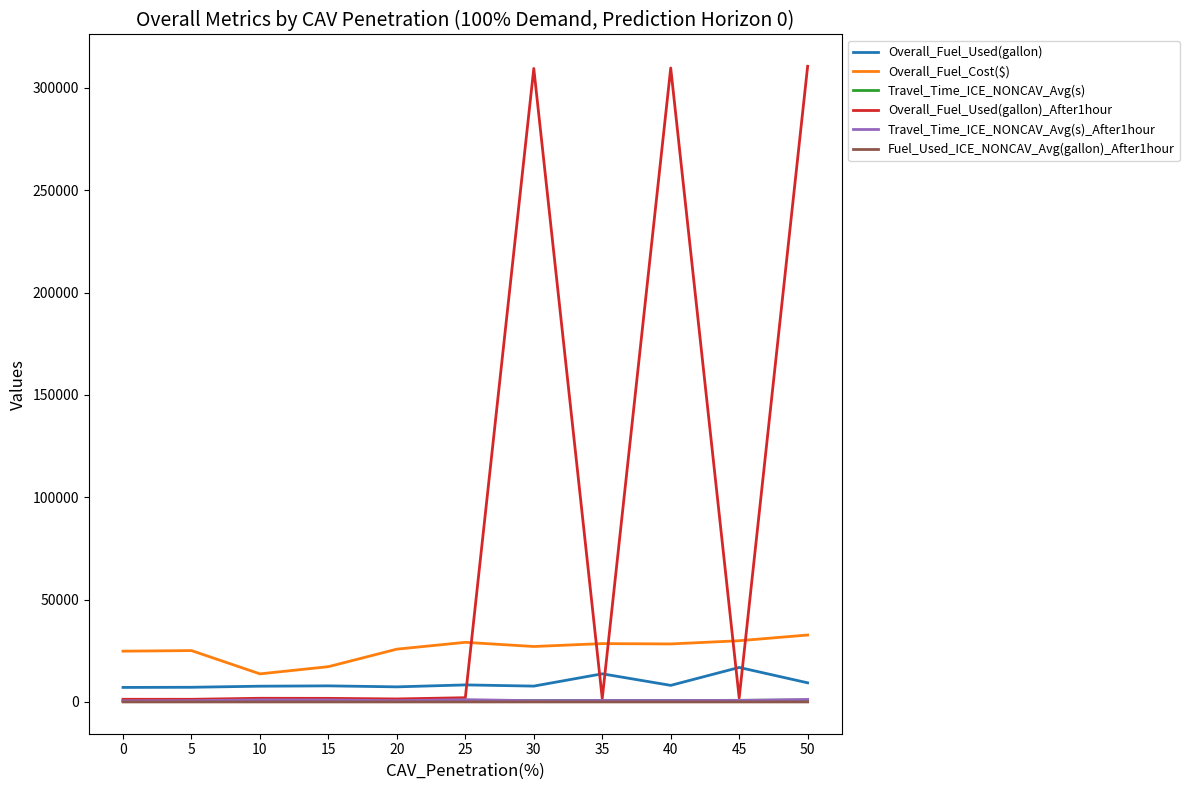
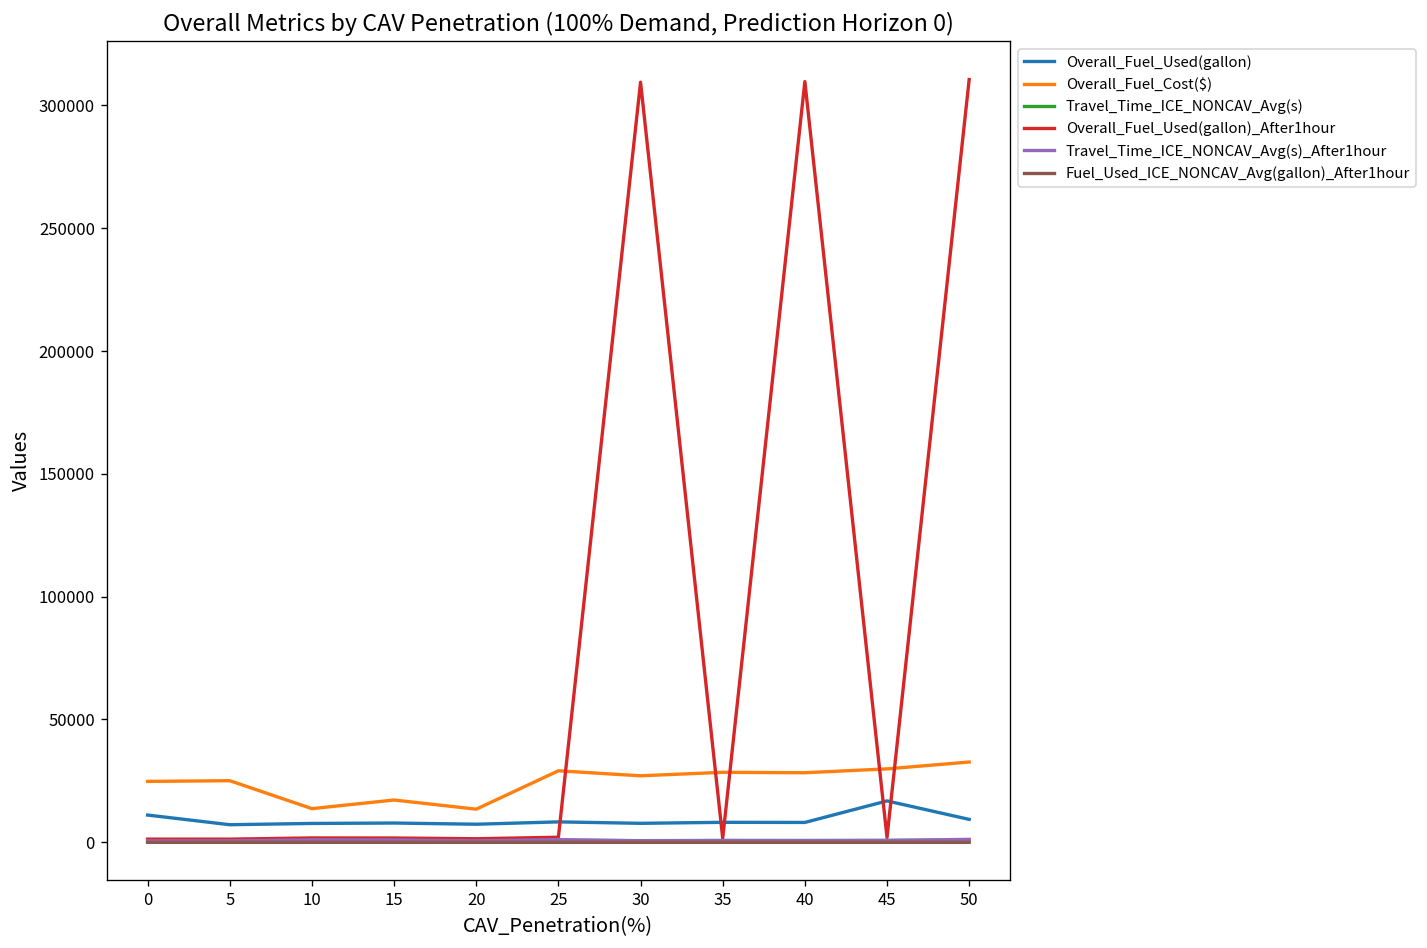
Overall_Fuel_Used(gallon), 0: 7000 -> 11000
Overall_Fuel_Cost($), 20: 26000 -> 13000
Overall_Fuel_Used(gallon), 35: 14000 -> 8000
